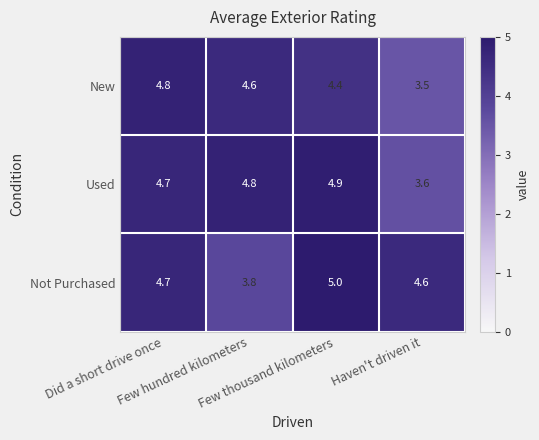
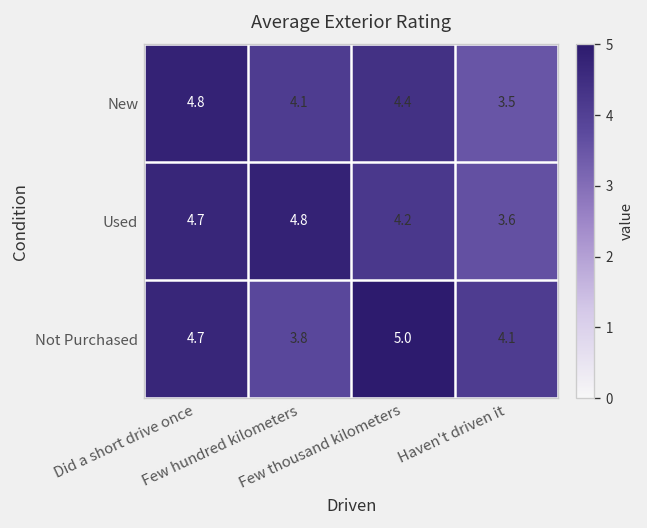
New, Few hundred kilometers: 4.6 -> 4.1
Used, Few thousand kilometers: 4.9 -> 4.2
Not Purchased, Haven't driven it: 4.6 -> 4.1
